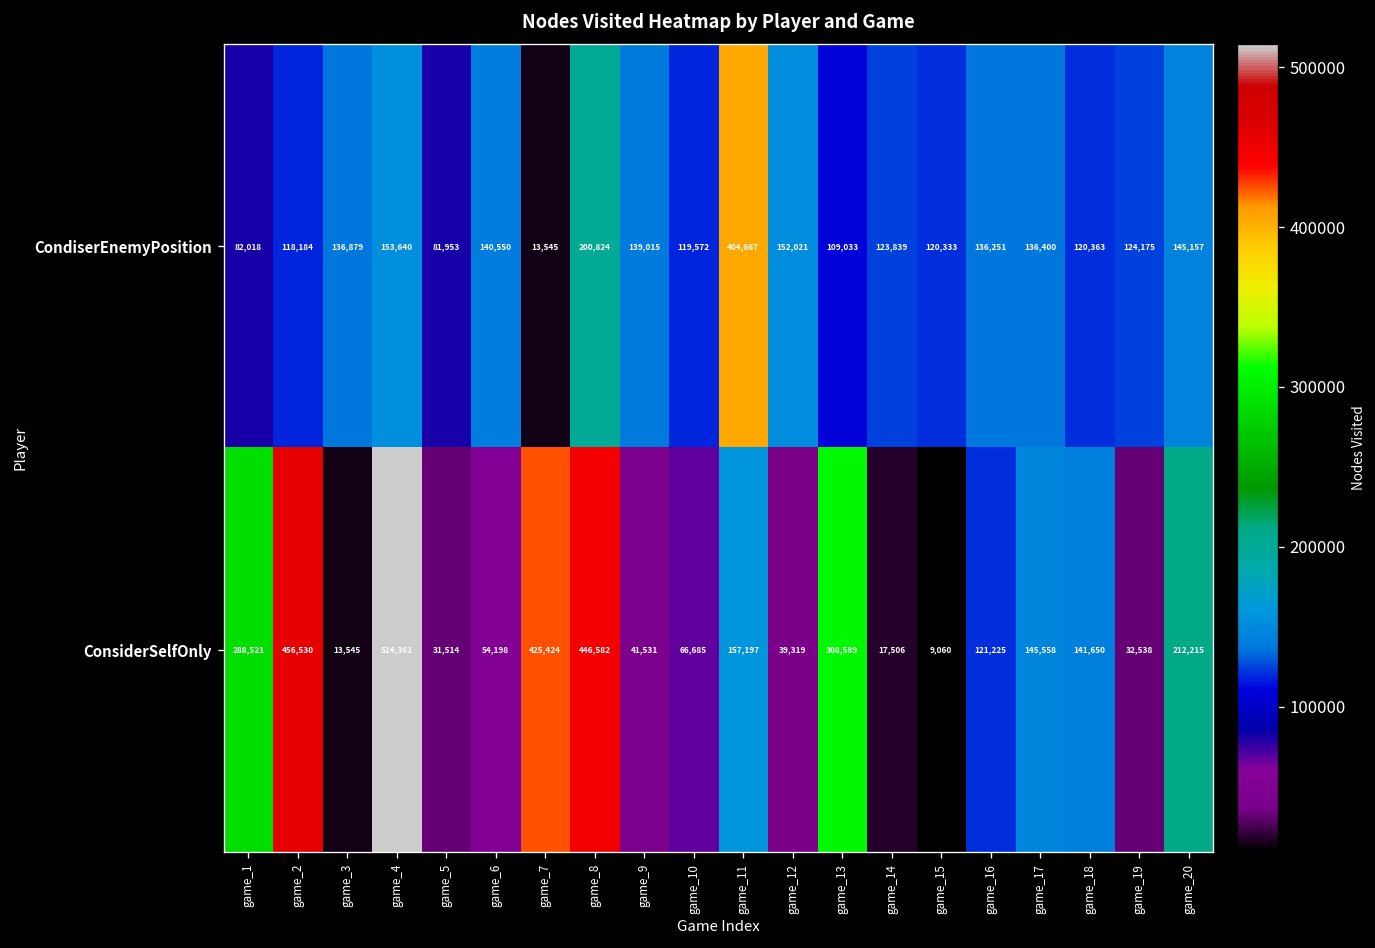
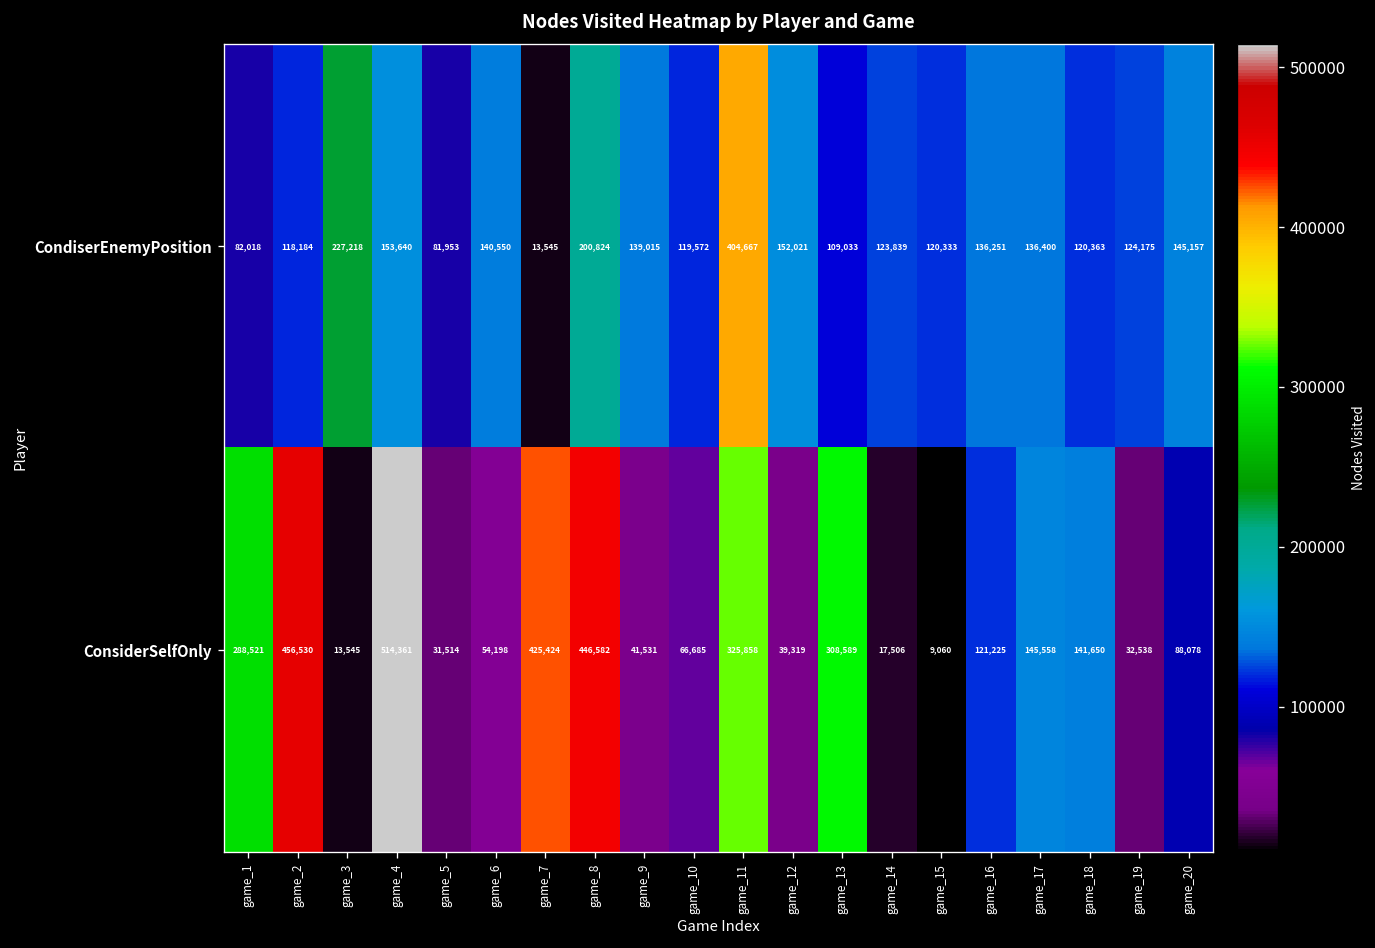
CondiserEnemyPosition, game_3: 136,879 -> 227,218
ConsiderSelfOnly, game_11: 157,197 -> 325,858
ConsiderSelfOnly, game_20: 212,215 -> 88,078
